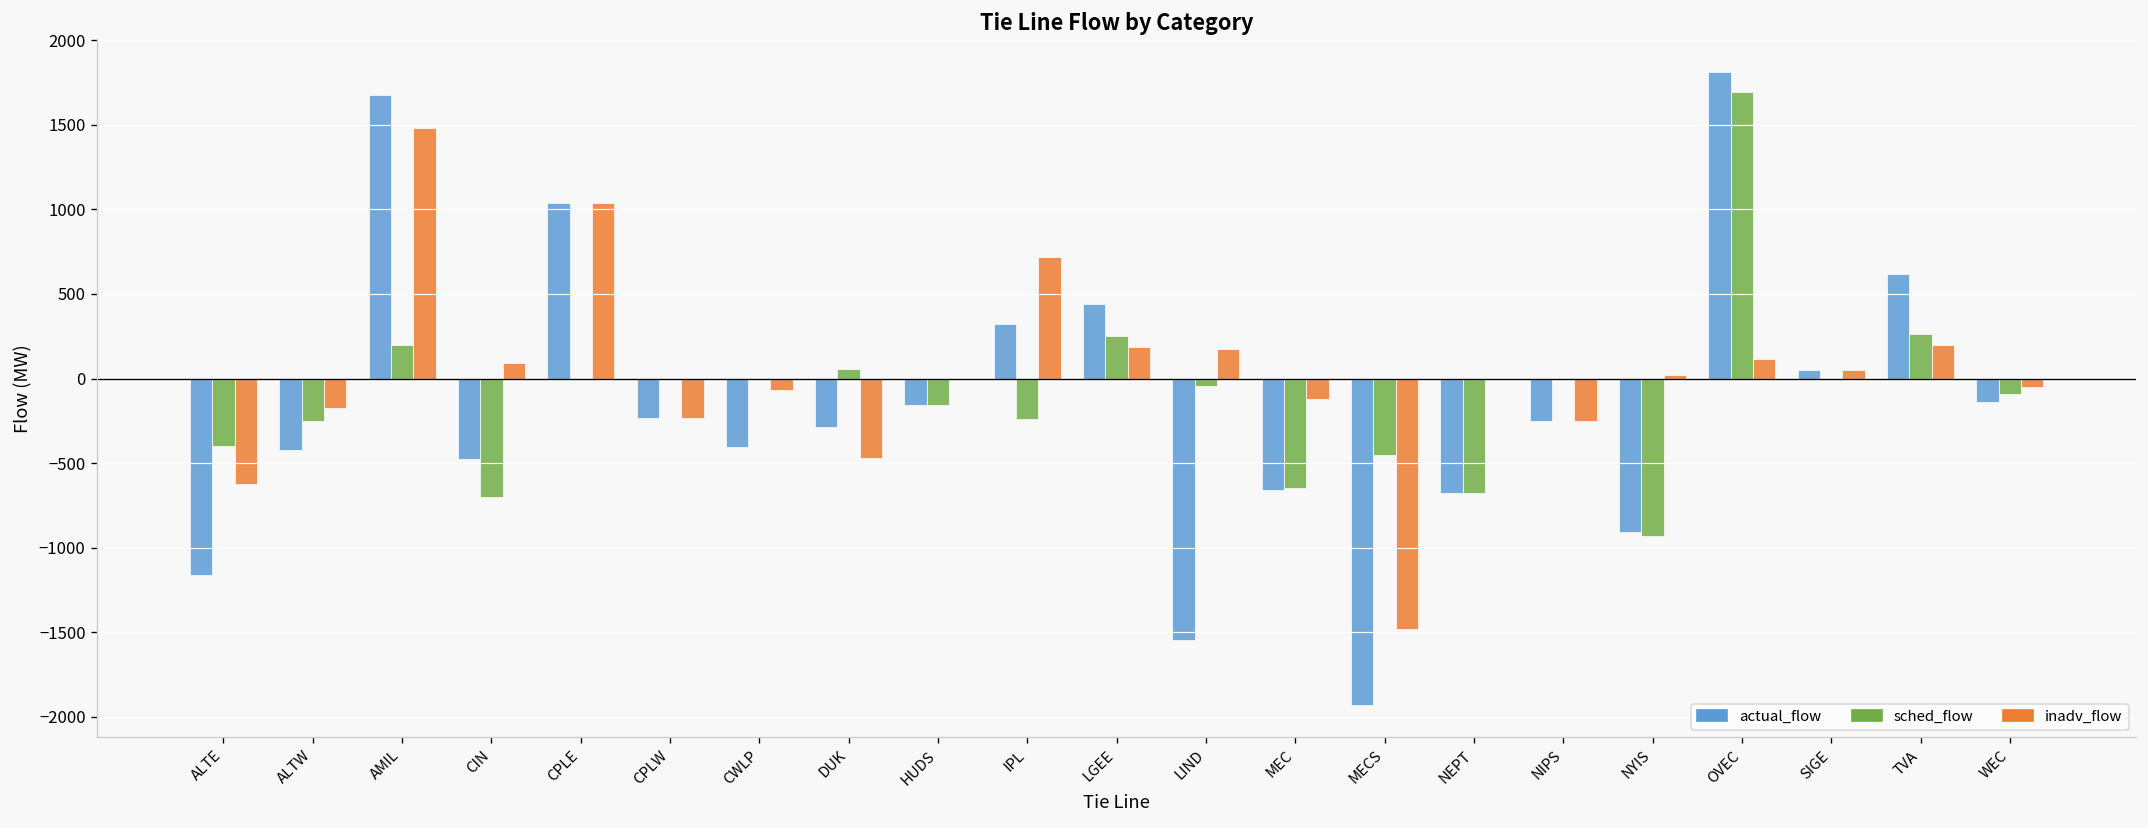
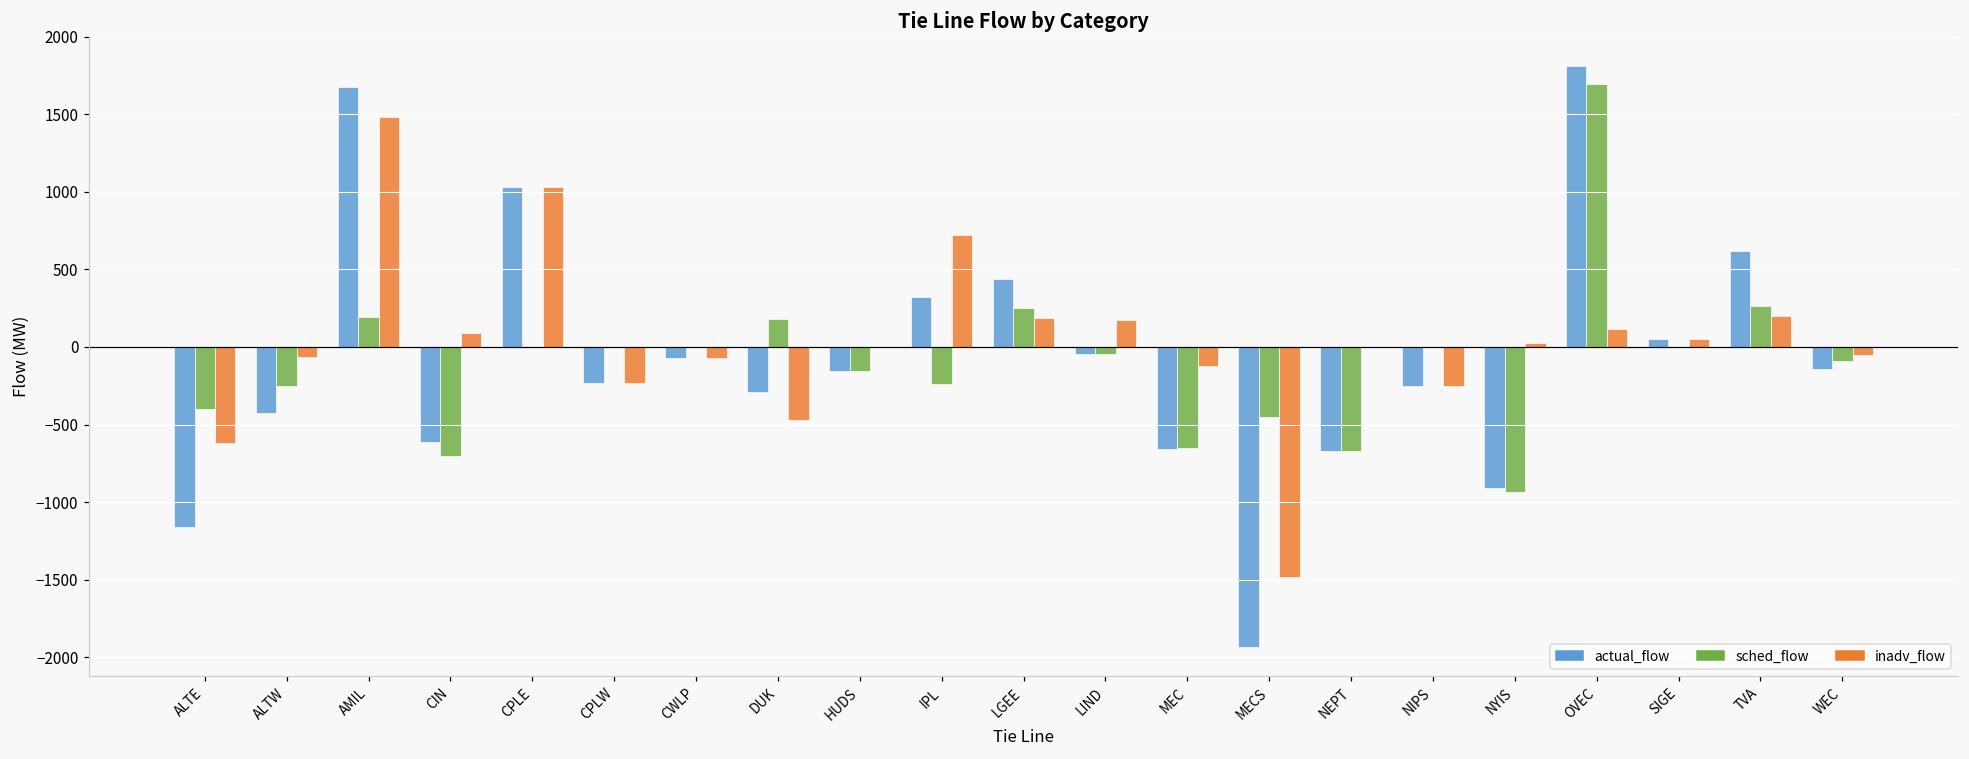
inadv_flow, ALTW: -180 -> -60
actual_flow, CIN: -470 -> -610
actual_flow, CWLP: -400 -> -70
sched_flow, DUK: 50 -> 180
actual_flow, LIND: -1540 -> -40
